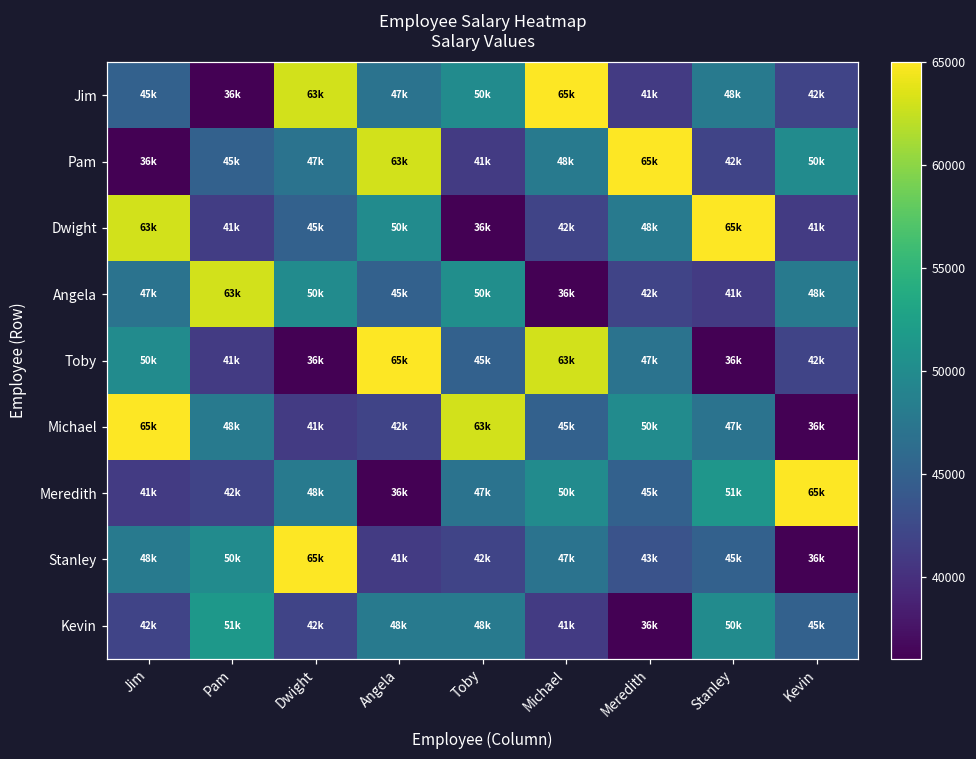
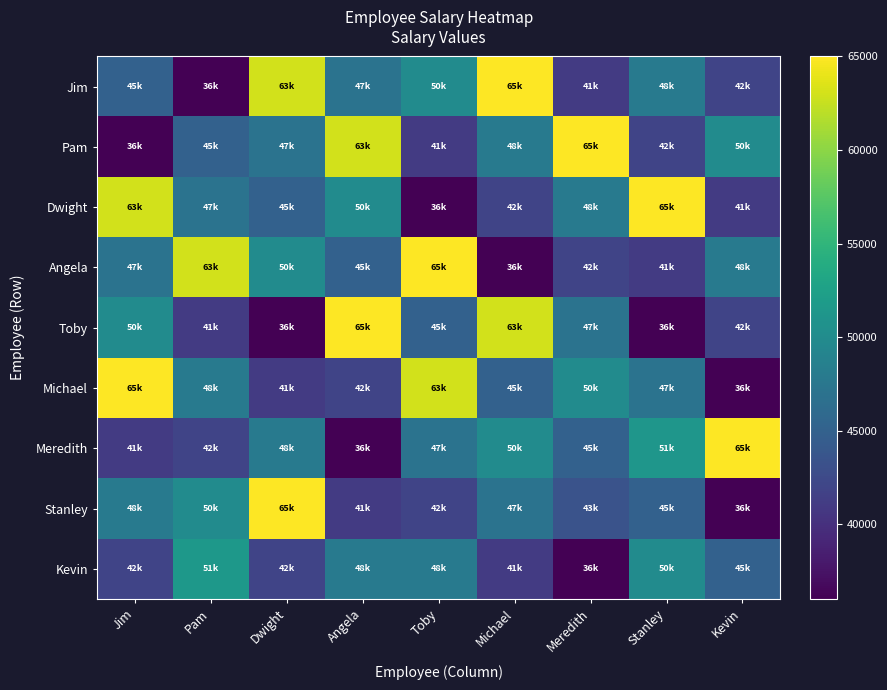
Dwight, Pam: 41k -> 47k
Angela, Toby: 50k -> 65k
